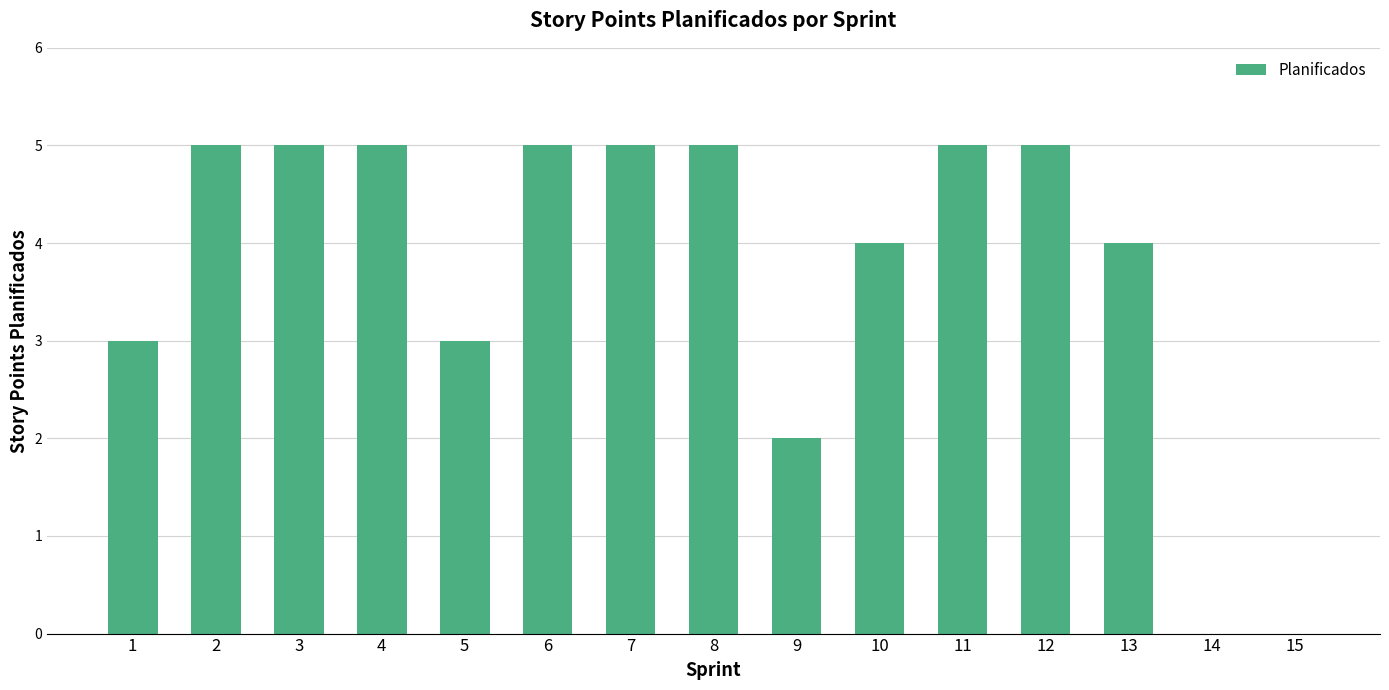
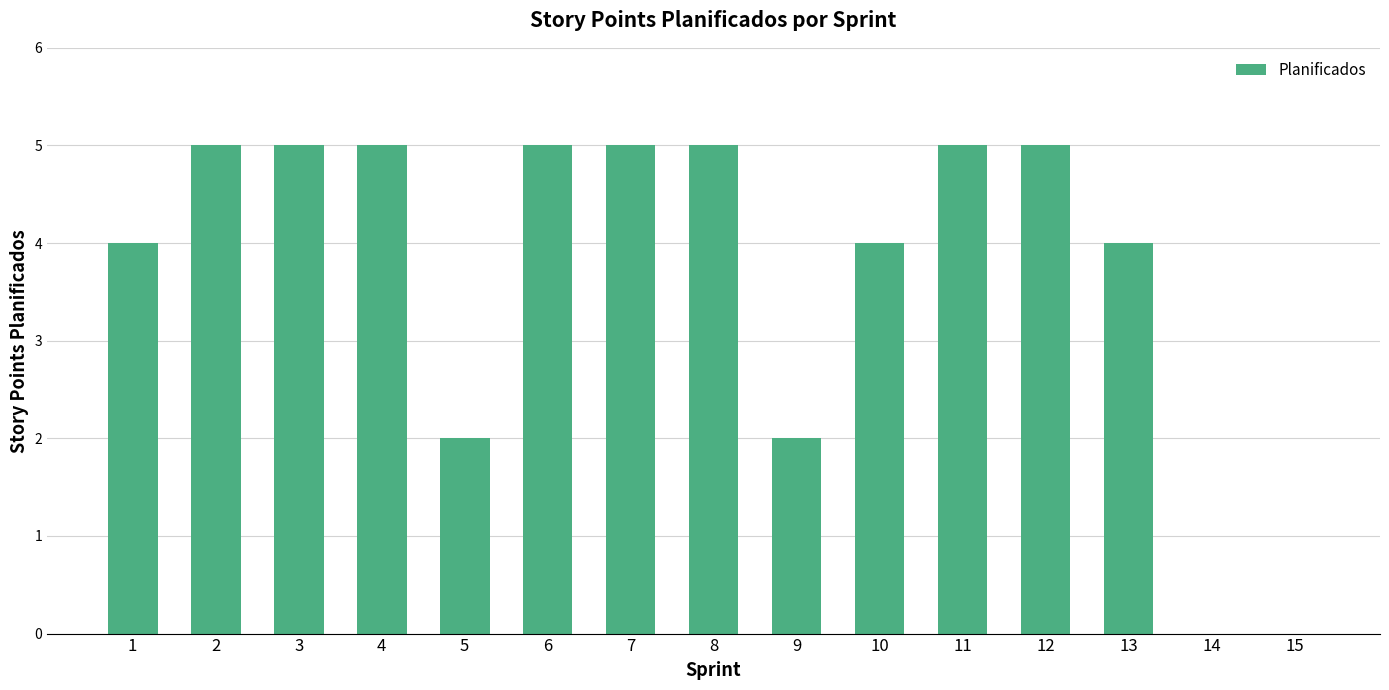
1: 3 -> 4
5: 3 -> 2
